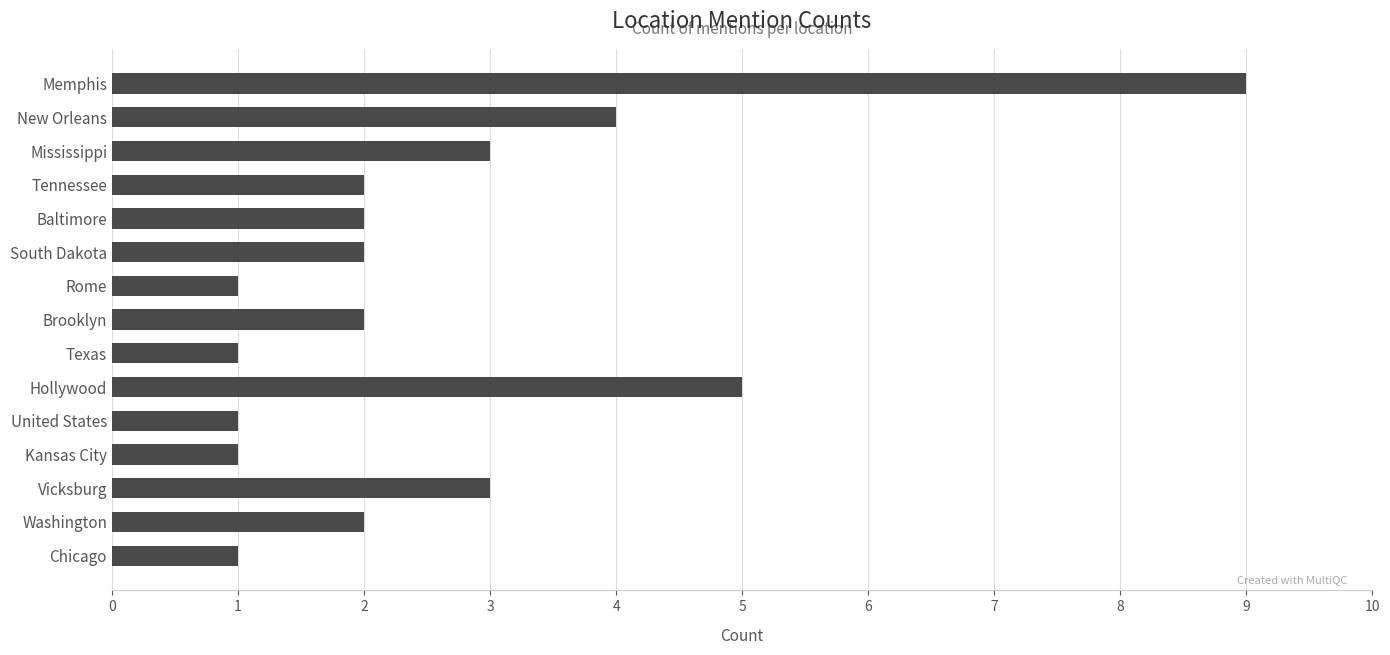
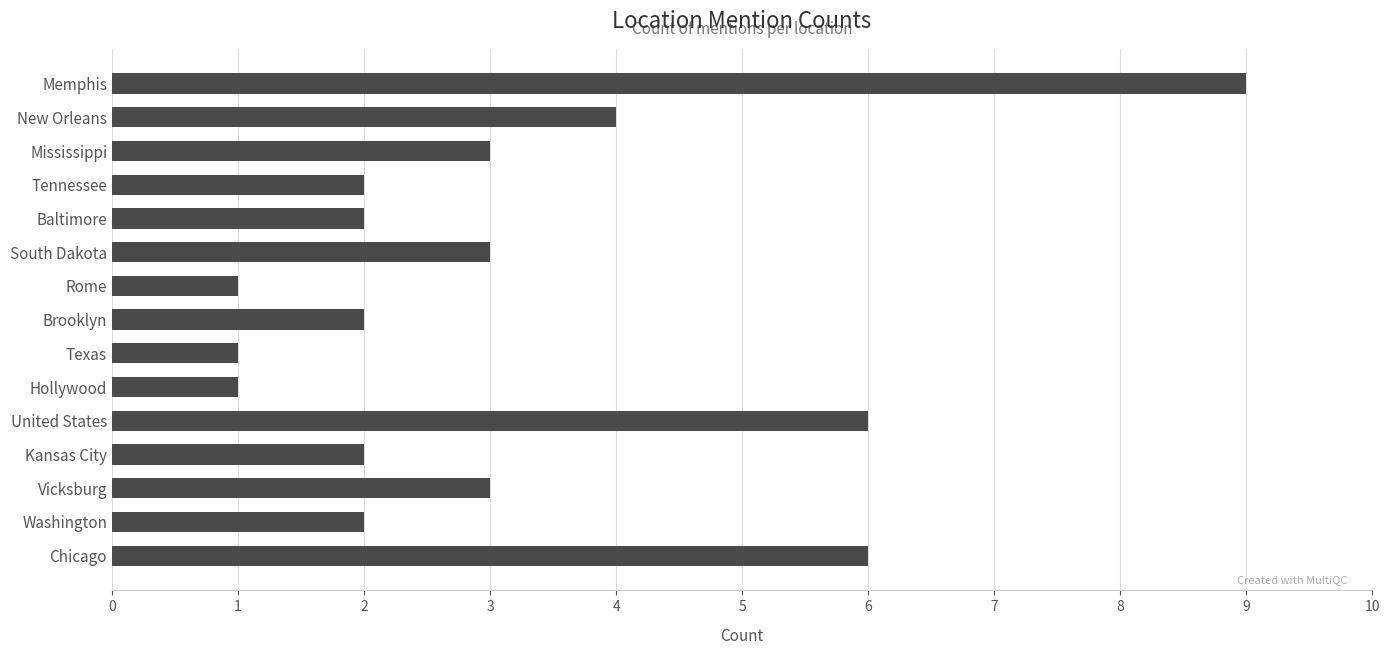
South Dakota: 2 -> 3
Hollywood: 5 -> 1
United States: 1 -> 6
Kansas City: 1 -> 2
Chicago: 1 -> 6
